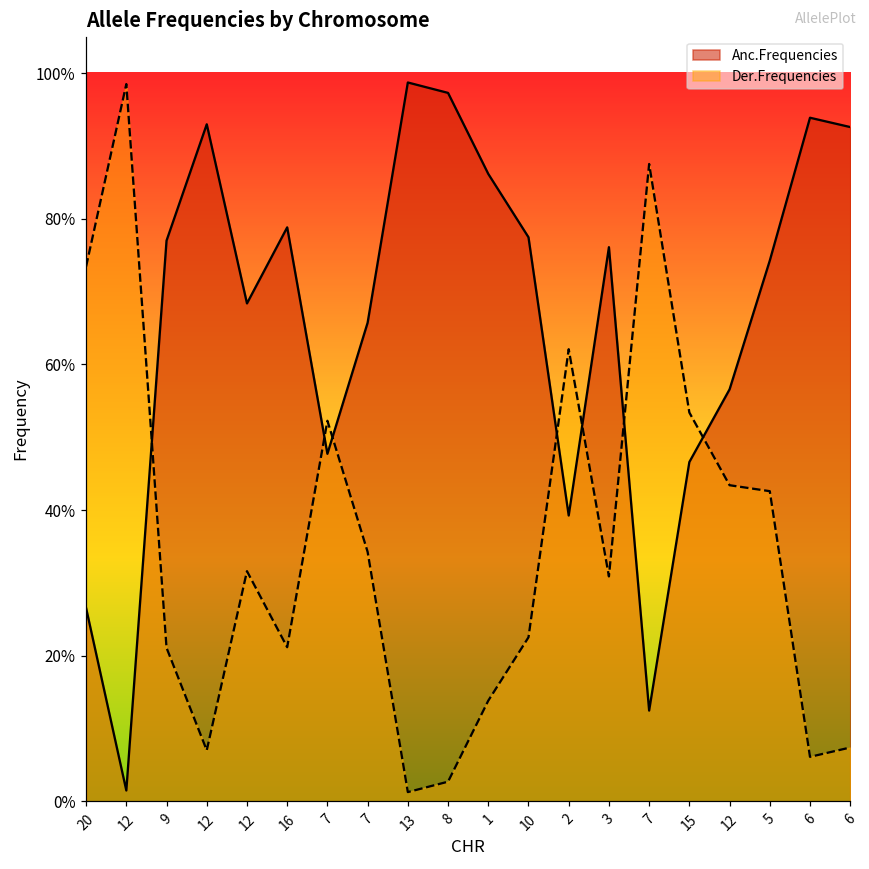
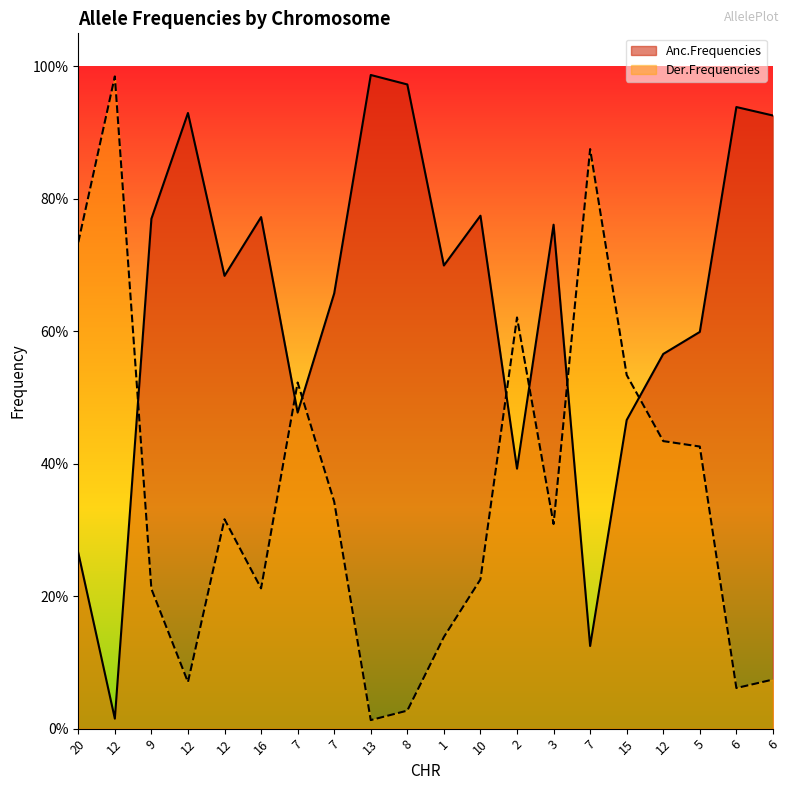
Anc.Frequencies, 16: 79% -> 77%
Anc.Frequencies, 1: 86% -> 70%
Anc.Frequencies, 5: 74% -> 60%
